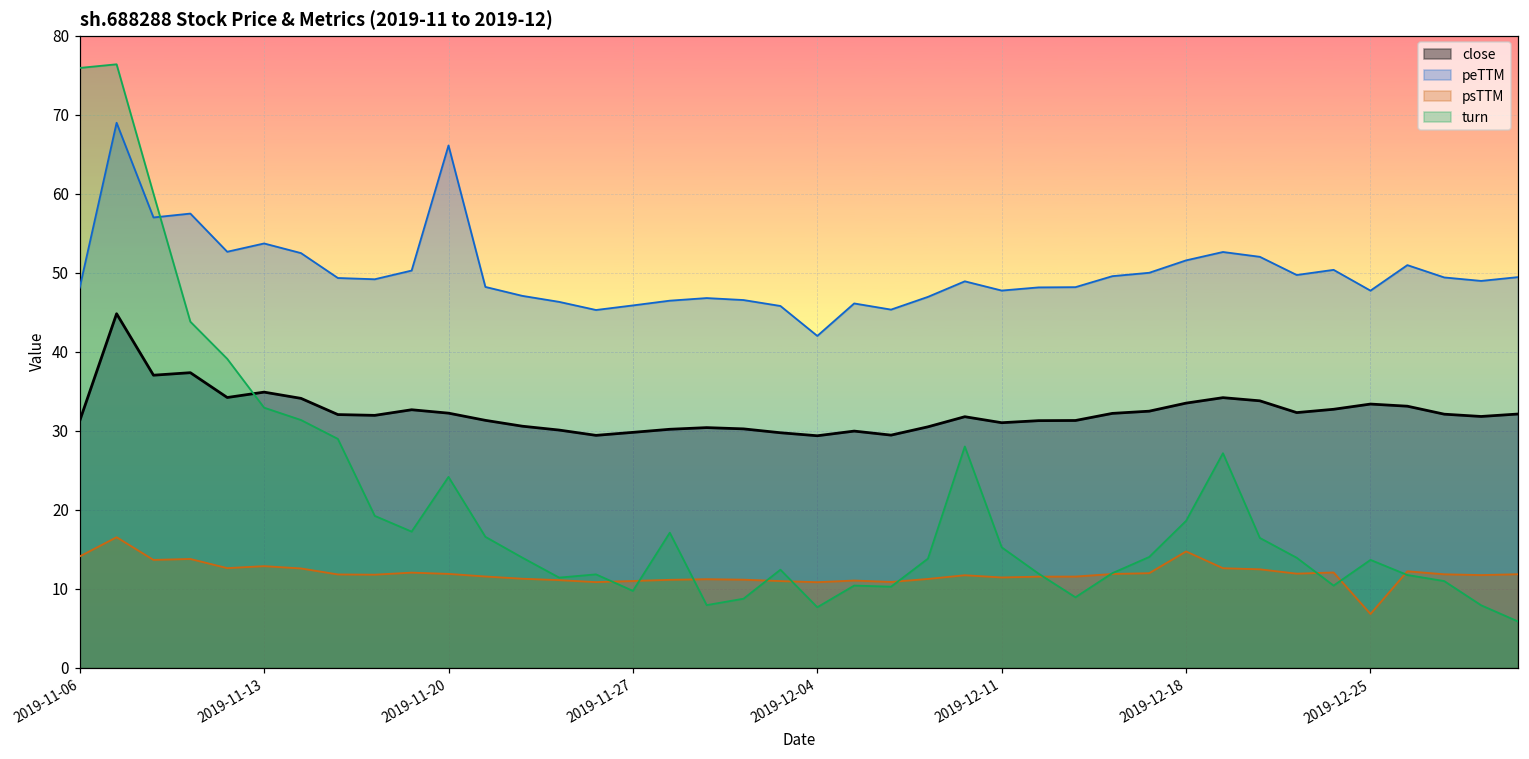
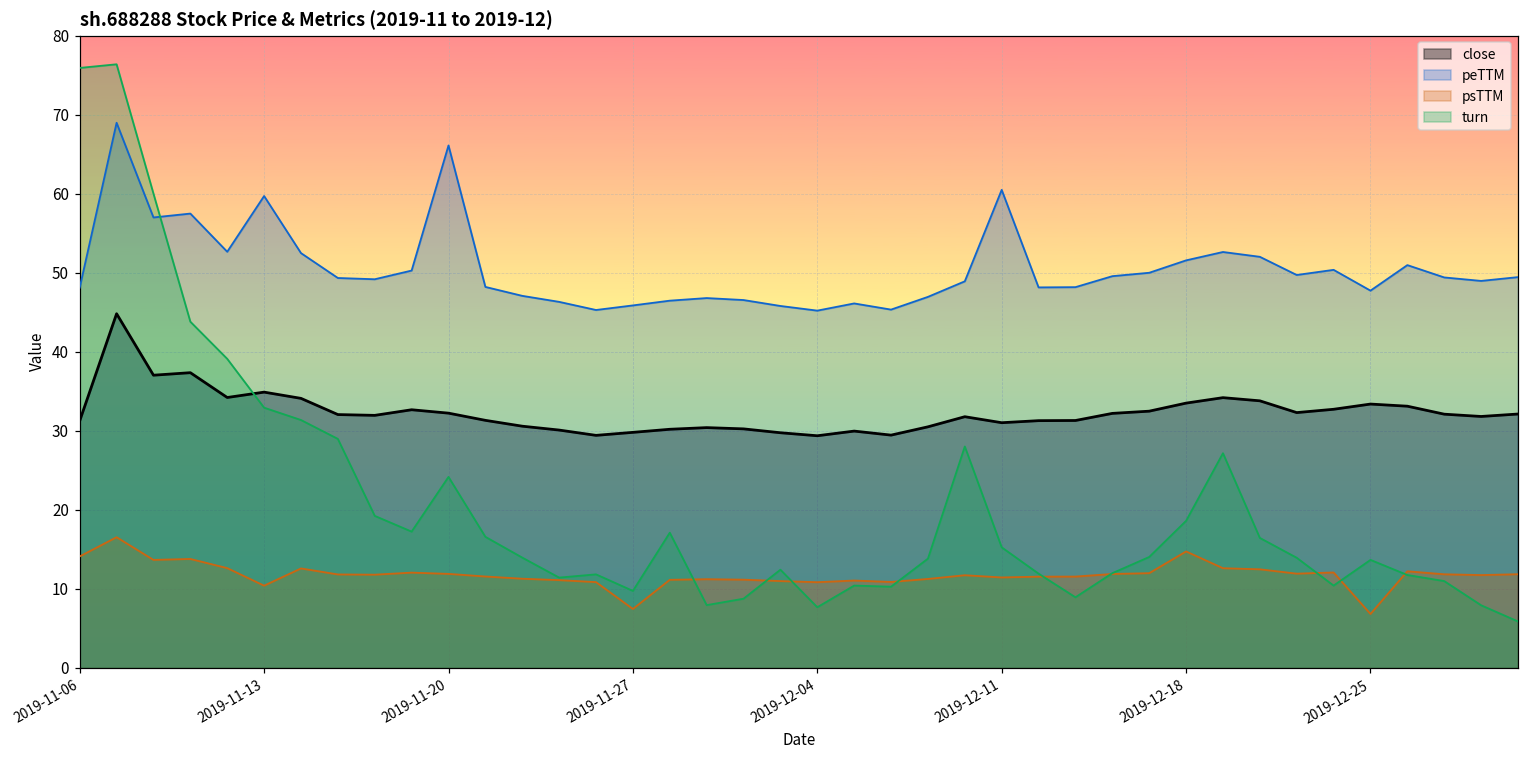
peTTM, 2019-11-13: 54 -> 60
psTTM, 2019-11-13: 13 -> 10
psTTM, 2019-11-27: 11 -> 7
peTTM, 2019-12-04: 42 -> 45
peTTM, 2019-12-11: 48 -> 60
